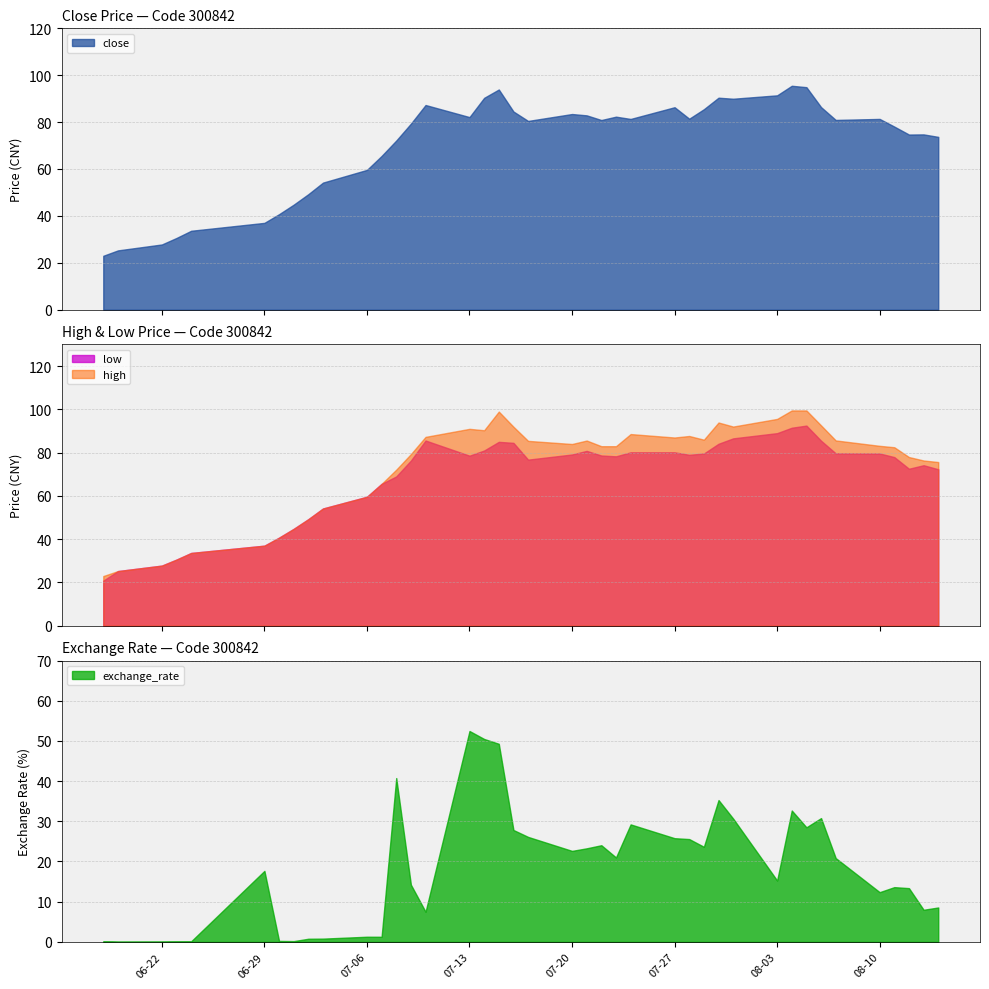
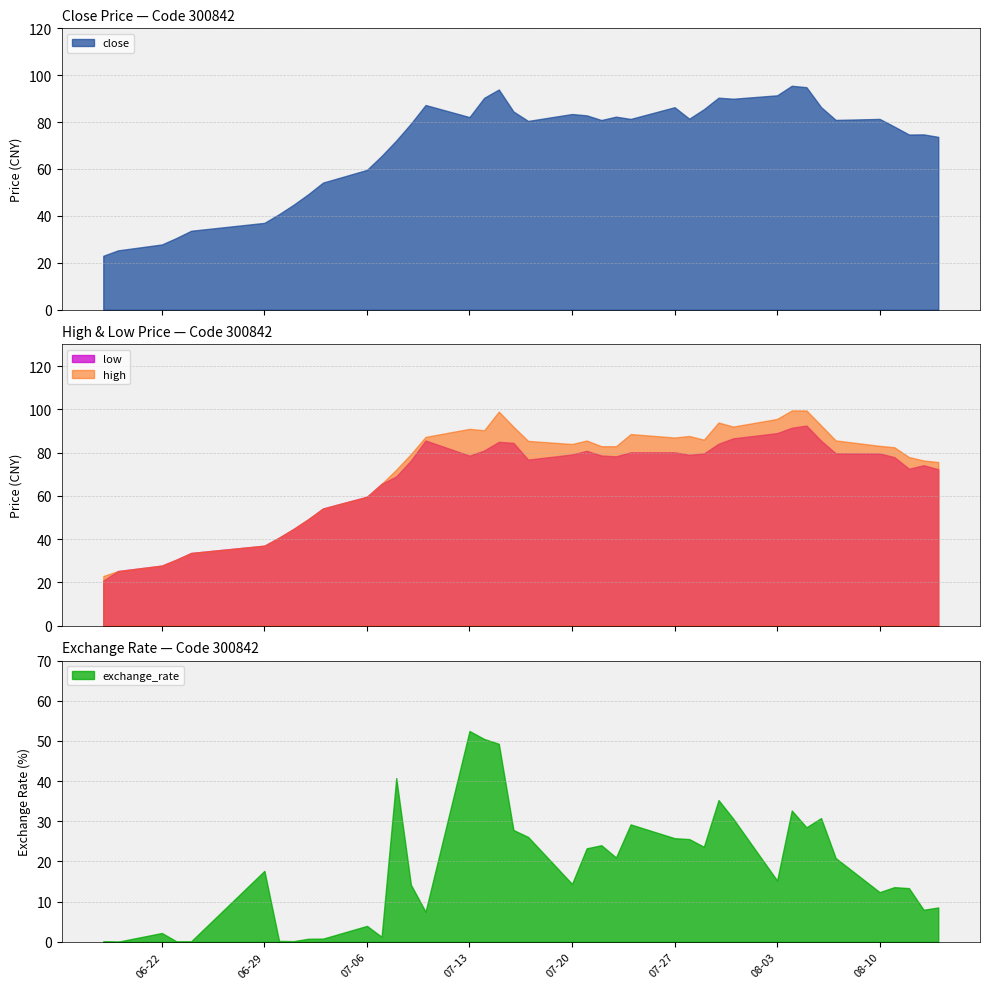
Exchange Rate — Code 300842, 06-22: 0 -> 2
Exchange Rate — Code 300842, 07-06: 1 -> 4
Exchange Rate — Code 300842, 07-20: 23 -> 14
